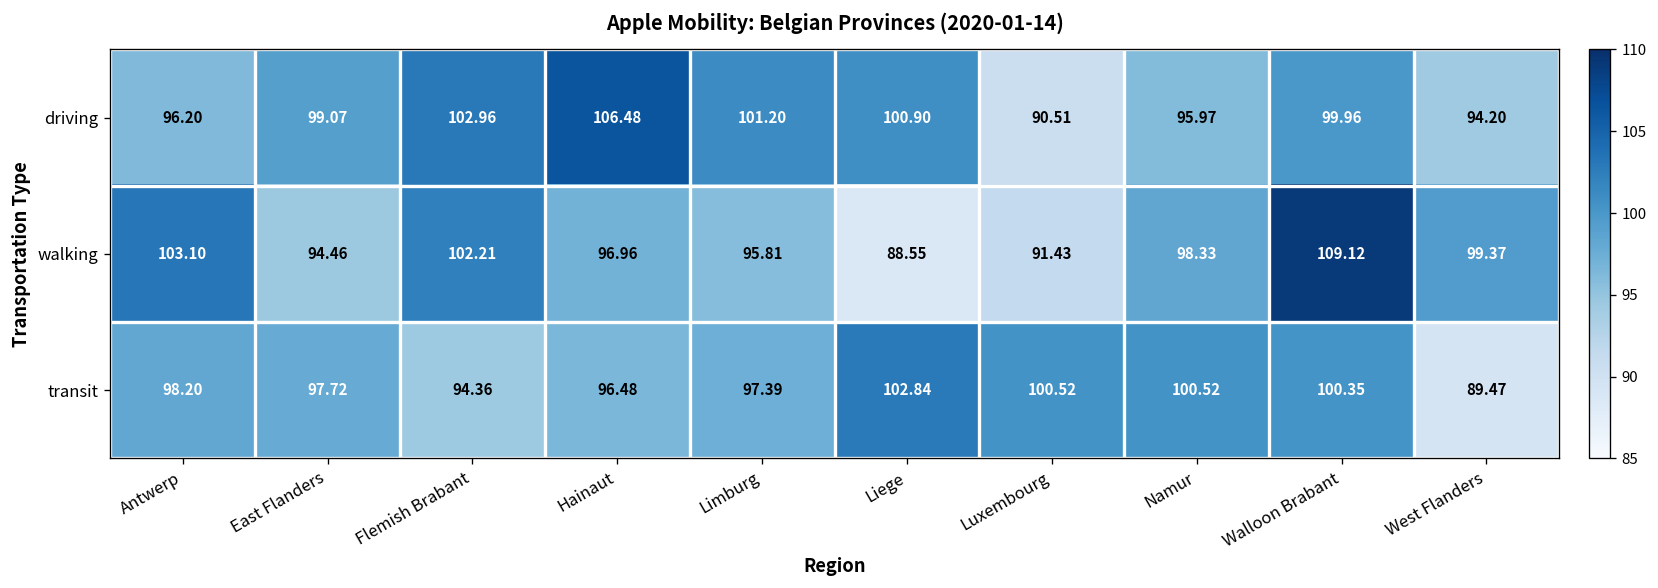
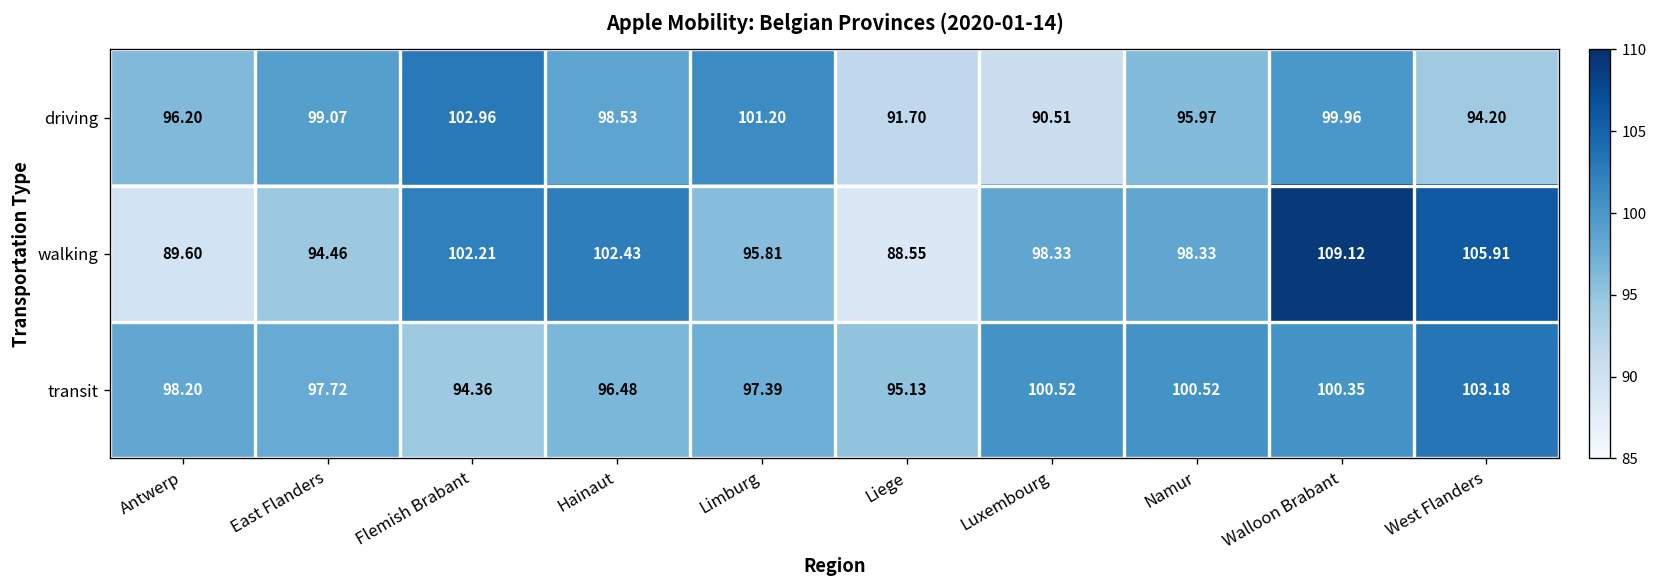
driving, Hainaut: 106.48 -> 98.53
driving, Liege: 100.90 -> 91.70
walking, Antwerp: 103.10 -> 89.60
walking, Hainaut: 96.96 -> 102.43
walking, Luxembourg: 91.43 -> 98.33
walking, West Flanders: 99.37 -> 105.91
transit, Liege: 102.84 -> 95.13
transit, West Flanders: 89.47 -> 103.18
